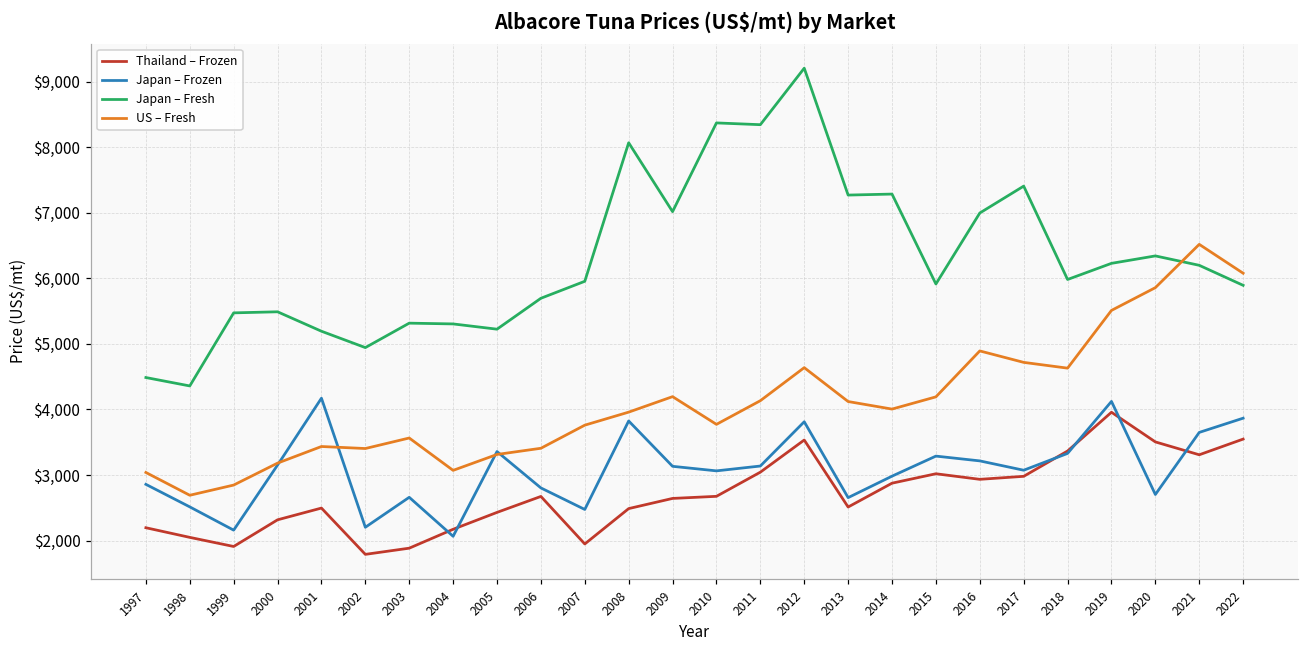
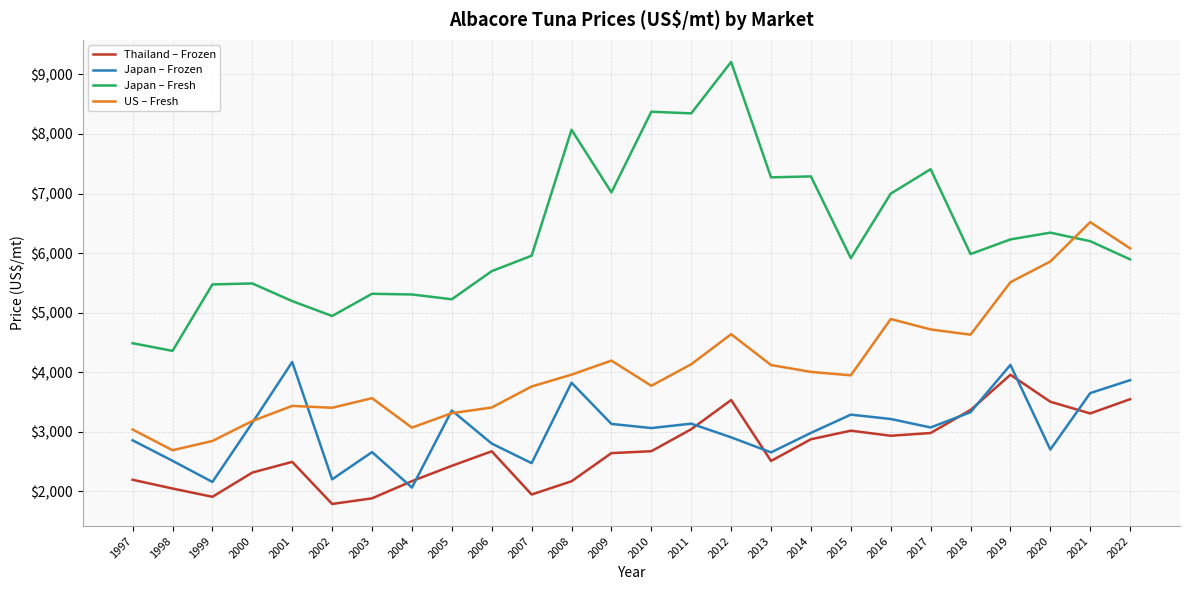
Thailand – Frozen, 2008: $2,500 -> $2,200
Japan – Frozen, 2012: $3,800 -> $2,900
US – Fresh, 2015: $4,200 -> $3,900
